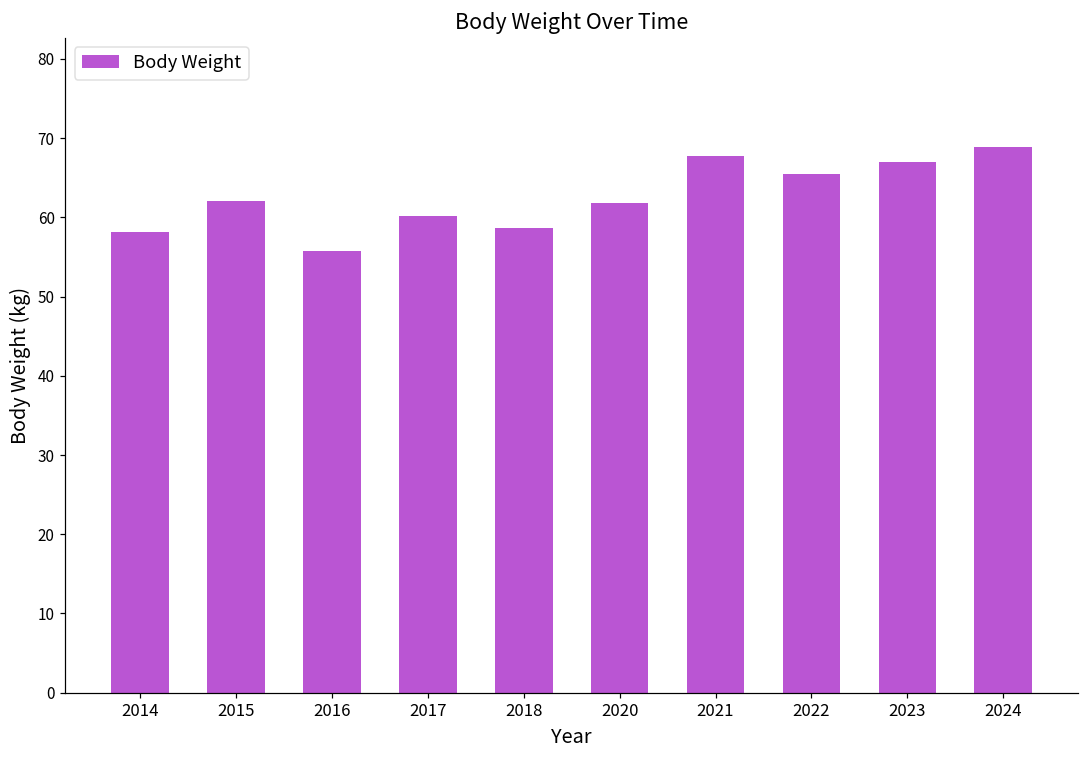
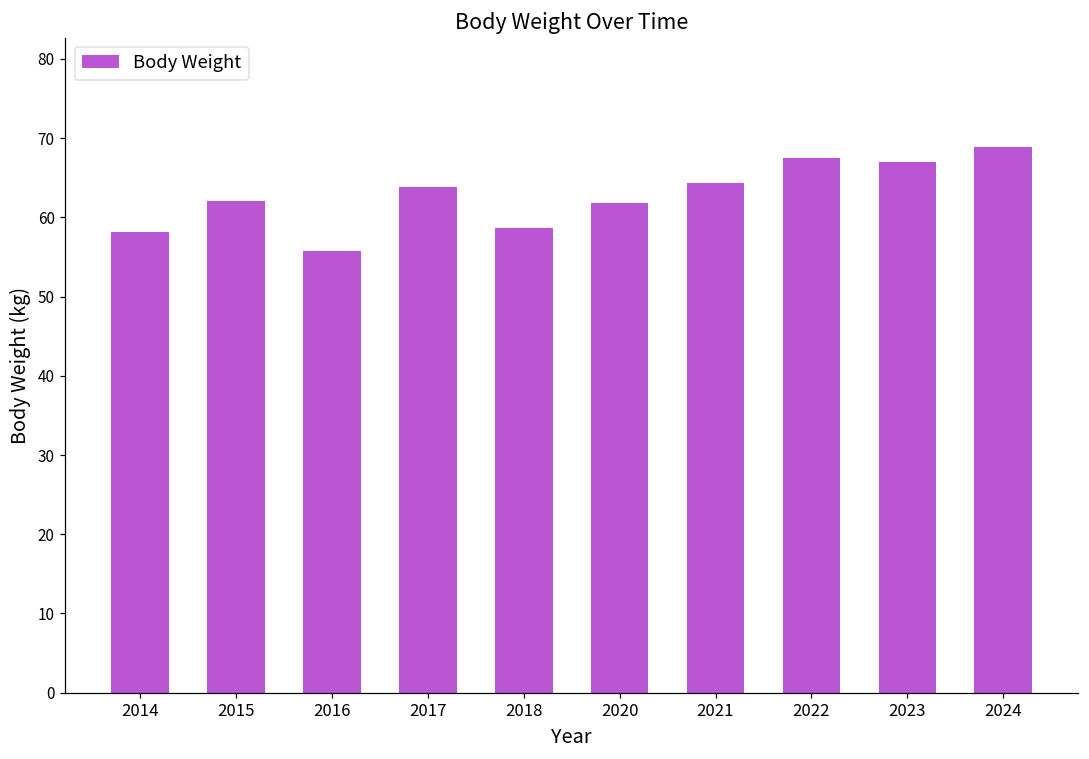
2017: 60 -> 64
2021: 68 -> 64
2022: 66 -> 68
